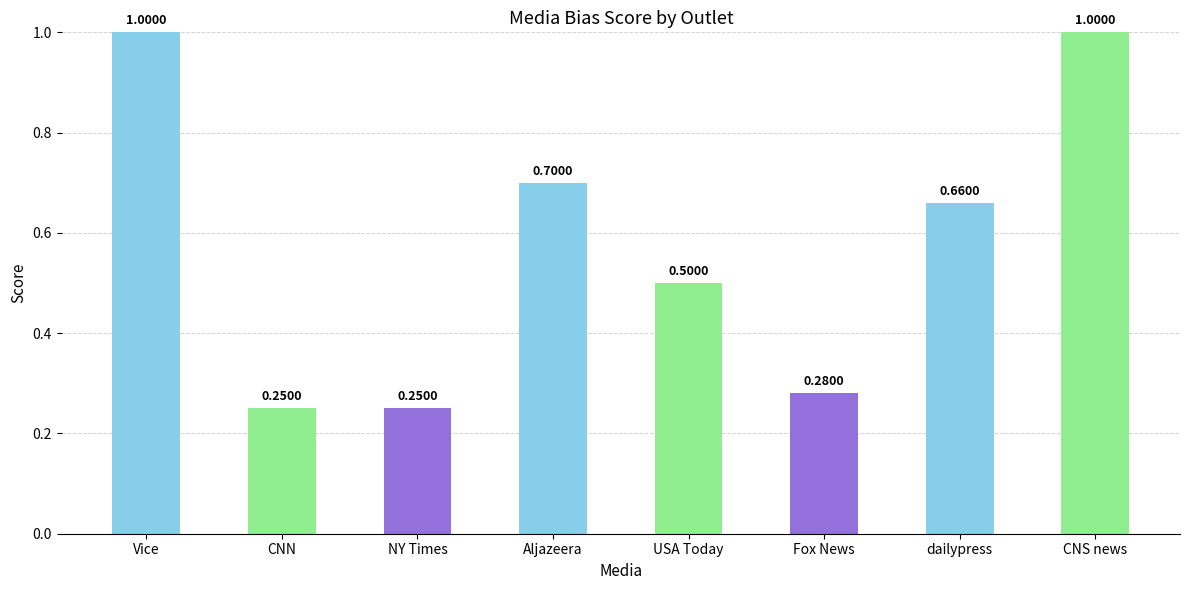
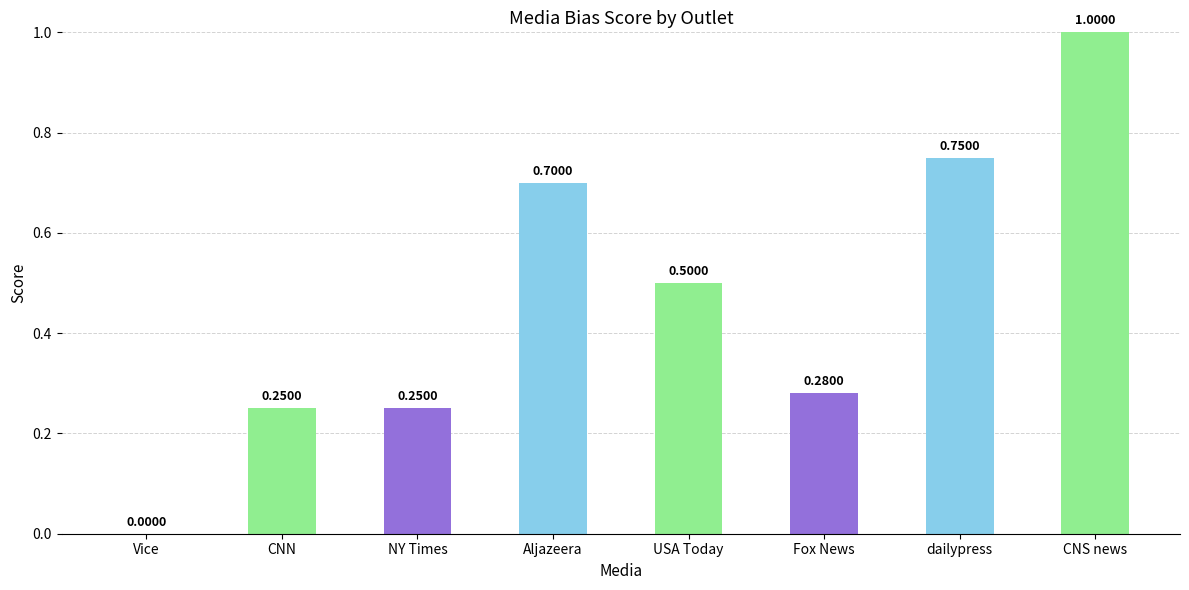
Vice: 1.0000 -> 0.0000
dailypress: 0.6600 -> 0.7500
